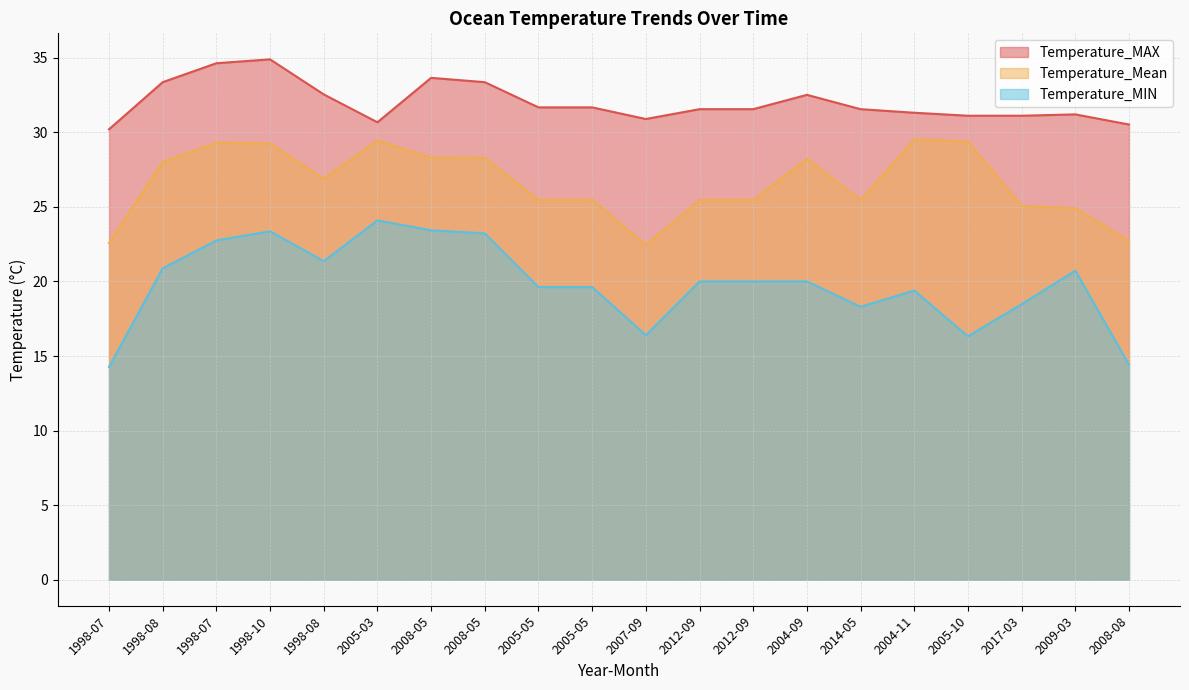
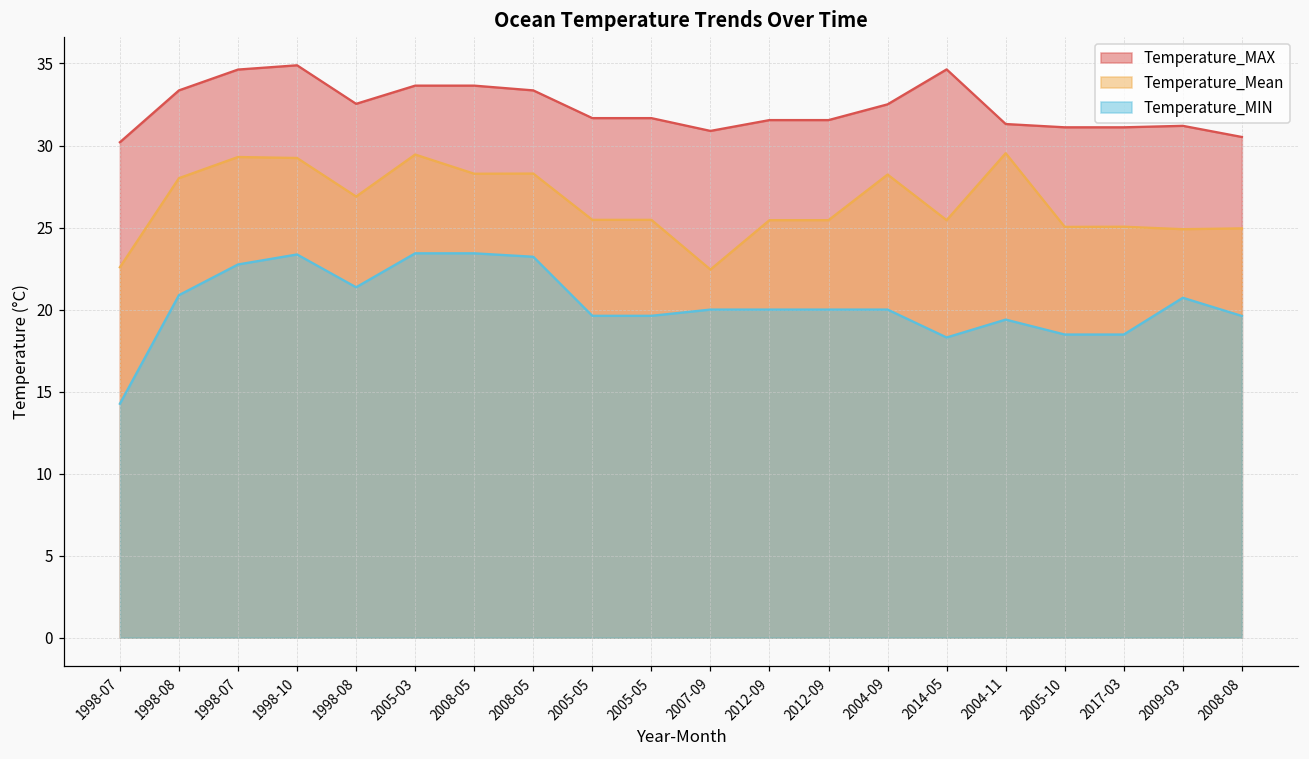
Temperature_MAX, 2005-03: 30.7 -> 33.7
Temperature_MIN, 2005-03: 24.1 -> 23.4
Temperature_MIN, 2007-09: 16.4 -> 20.0
Temperature_MAX, 2014-05: 31.6 -> 34.6
Temperature_Mean, 2005-10: 29.4 -> 25.0
Temperature_MIN, 2005-10: 16.3 -> 18.5
Temperature_Mean, 2008-08: 22.7 -> 25.0
Temperature_MIN, 2008-08: 14.4 -> 19.6
